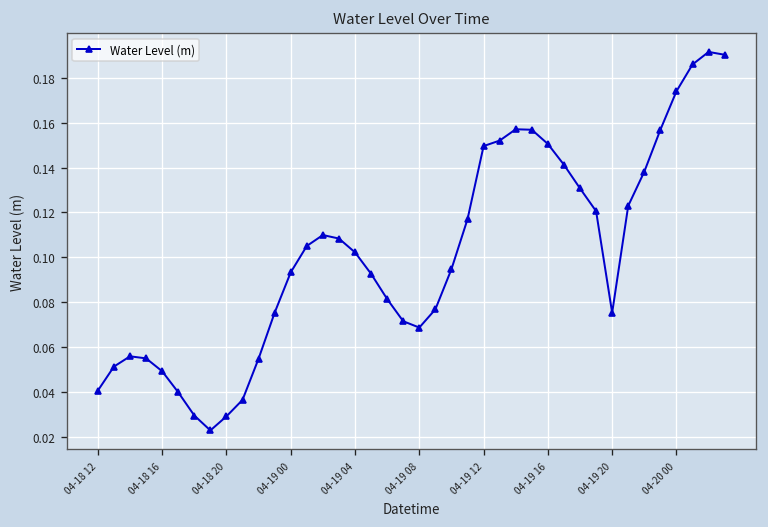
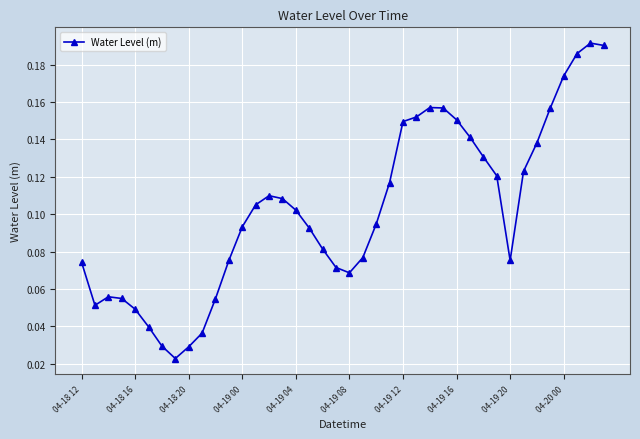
04-18 12: 0.041 -> 0.074
